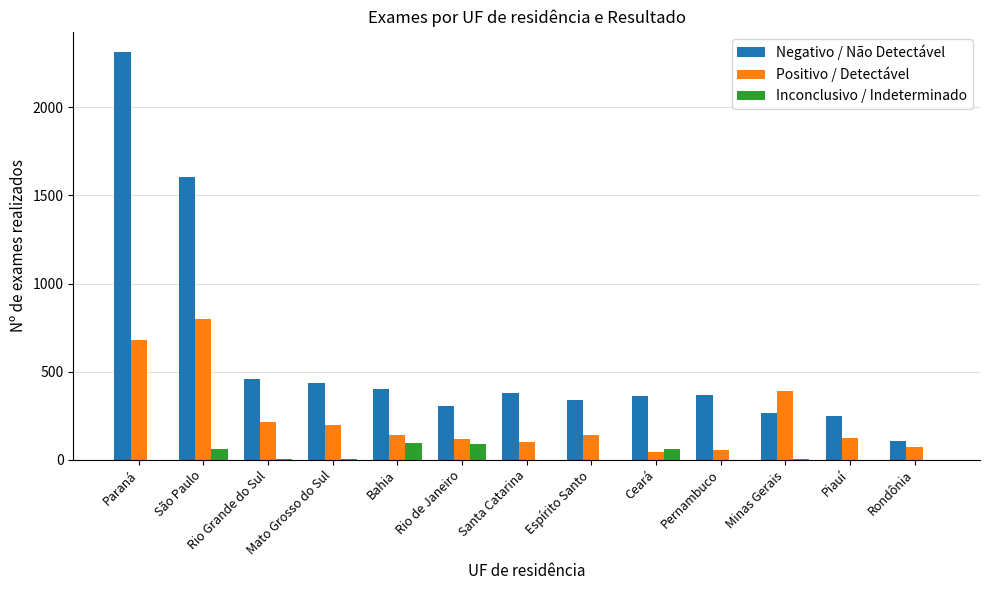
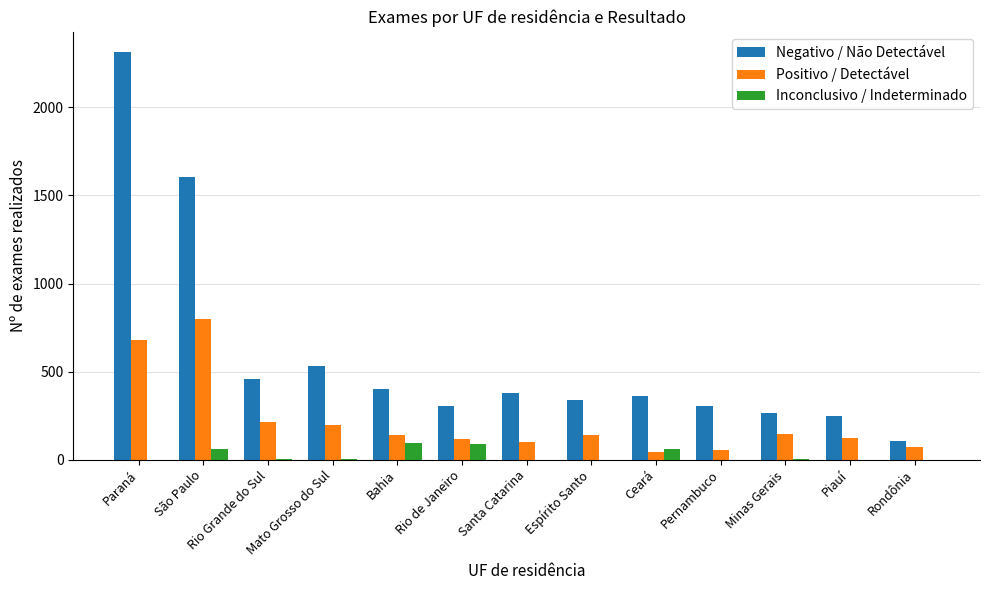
Negativo / Não Detectável, Mato Grosso do Sul: 430 -> 530
Negativo / Não Detectável, Pernambuco: 370 -> 310
Positivo / Detectável, Minas Gerais: 390 -> 150
